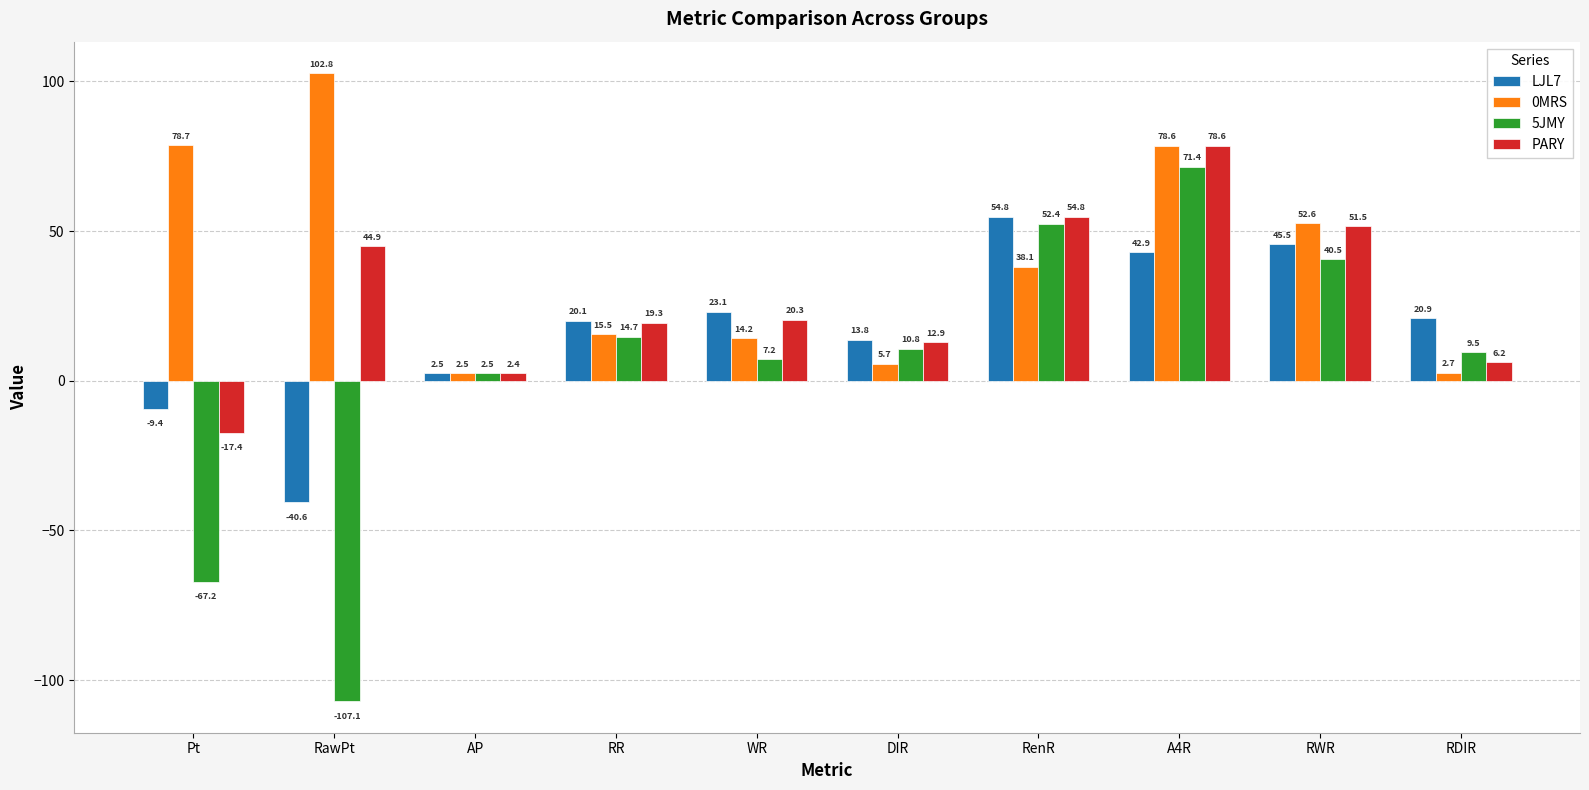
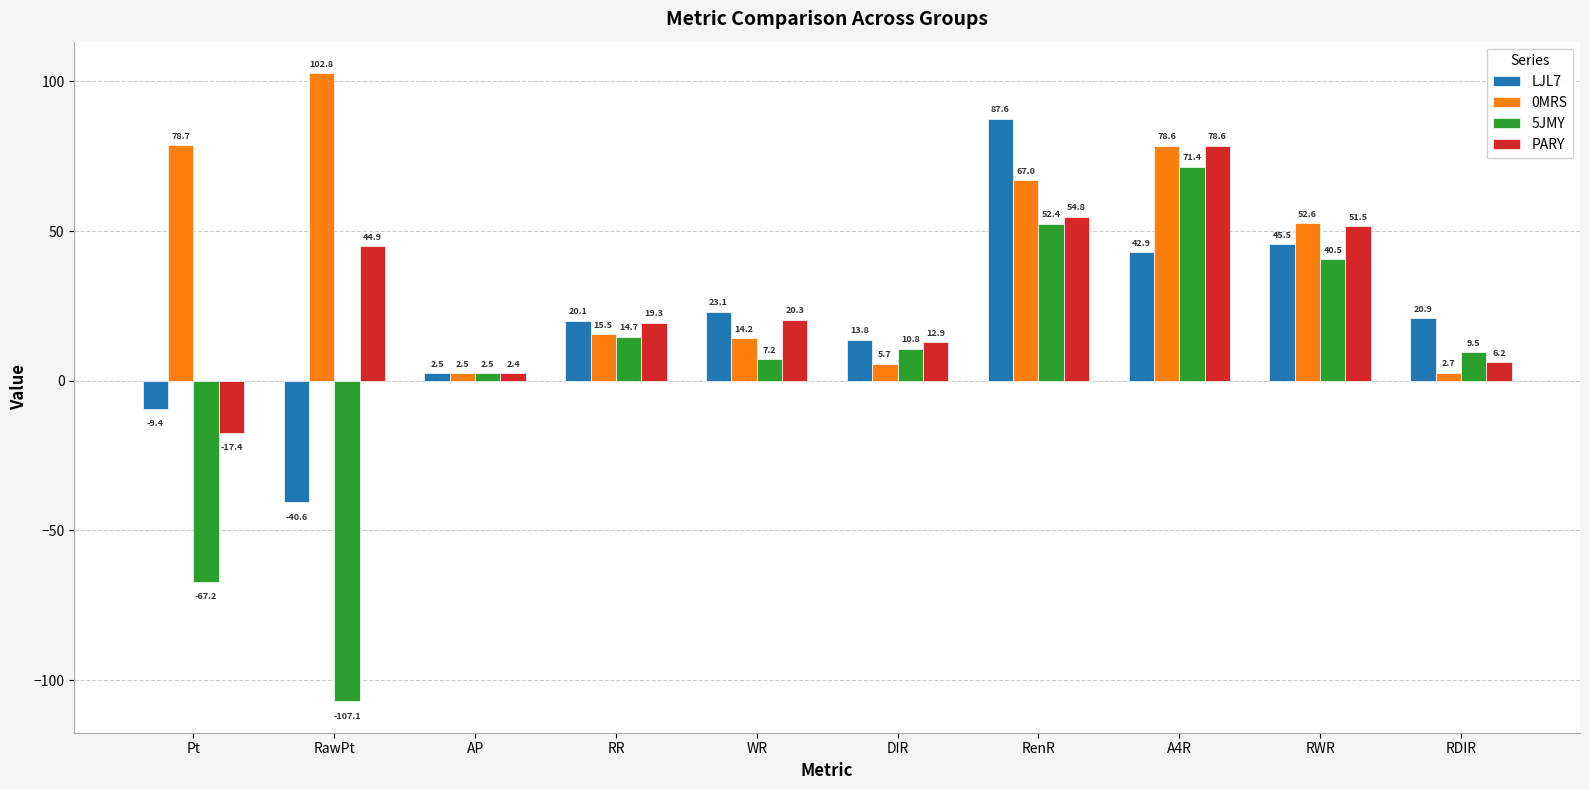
LJL7, RenR: 54.8 -> 87.6
0MRS, RenR: 38.1 -> 67.0
